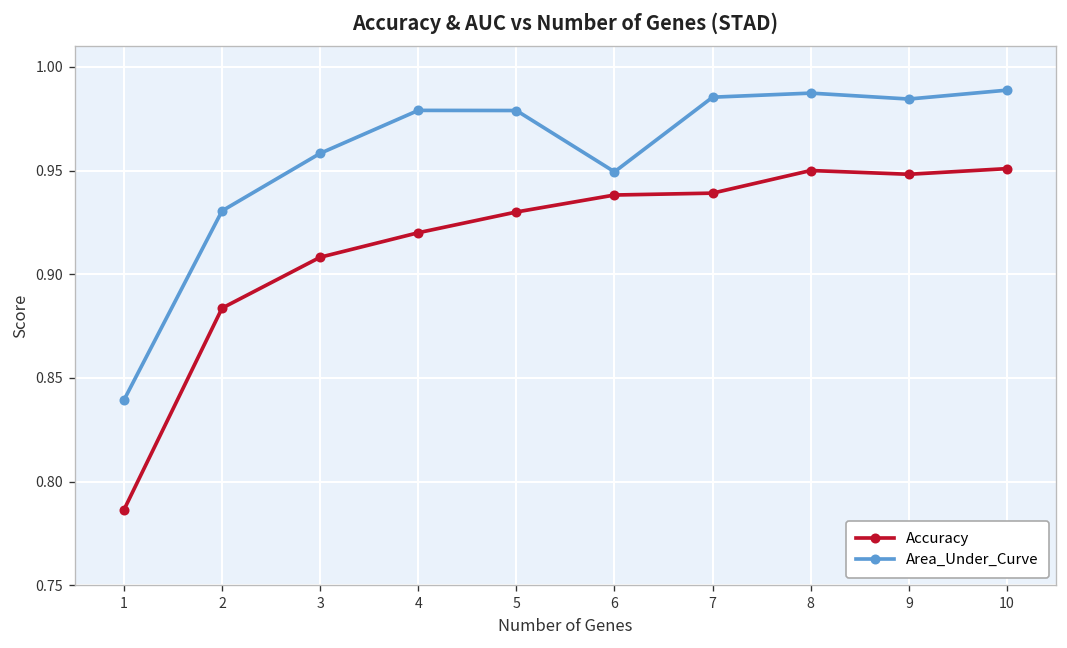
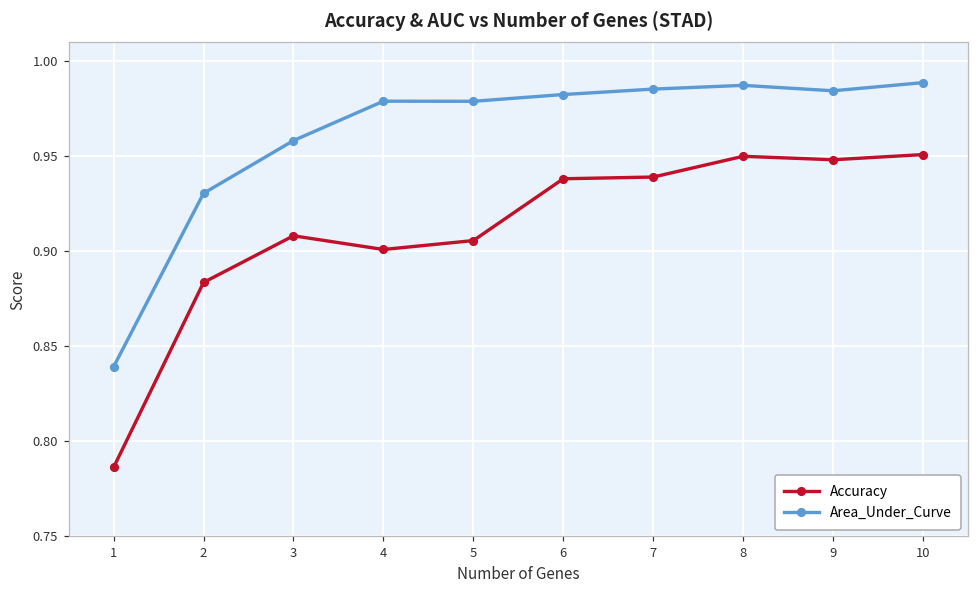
Accuracy, 4: 0.920 -> 0.901
Accuracy, 5: 0.930 -> 0.906
Area_Under_Curve, 6: 0.949 -> 0.983
